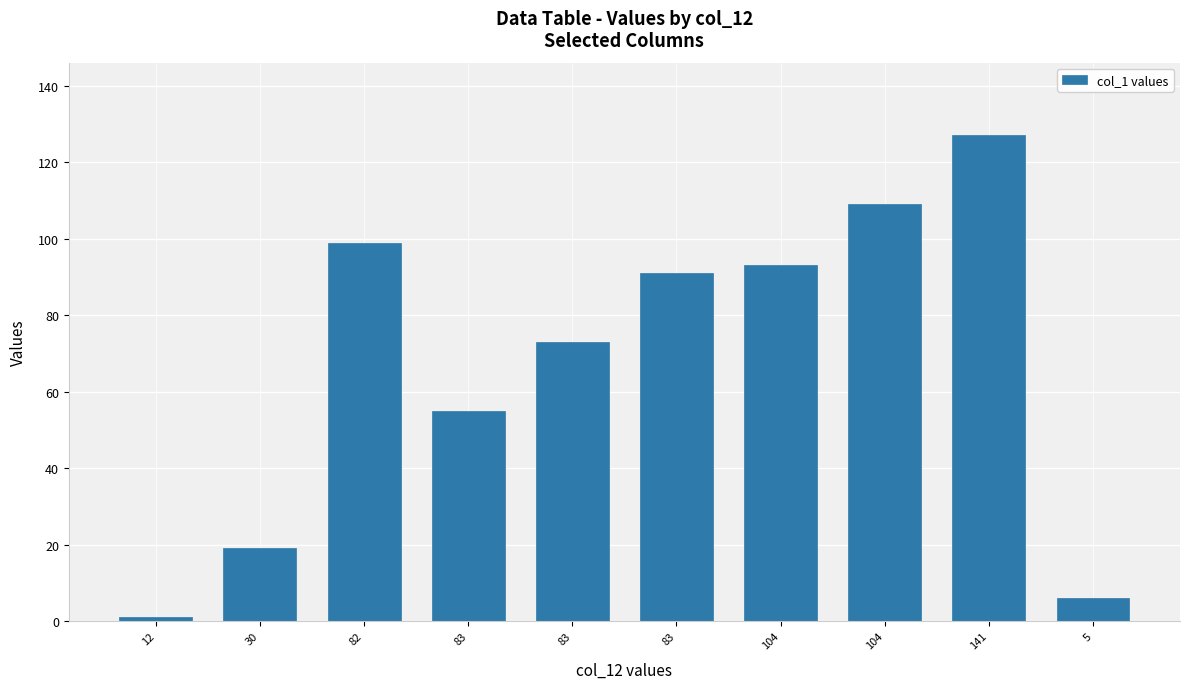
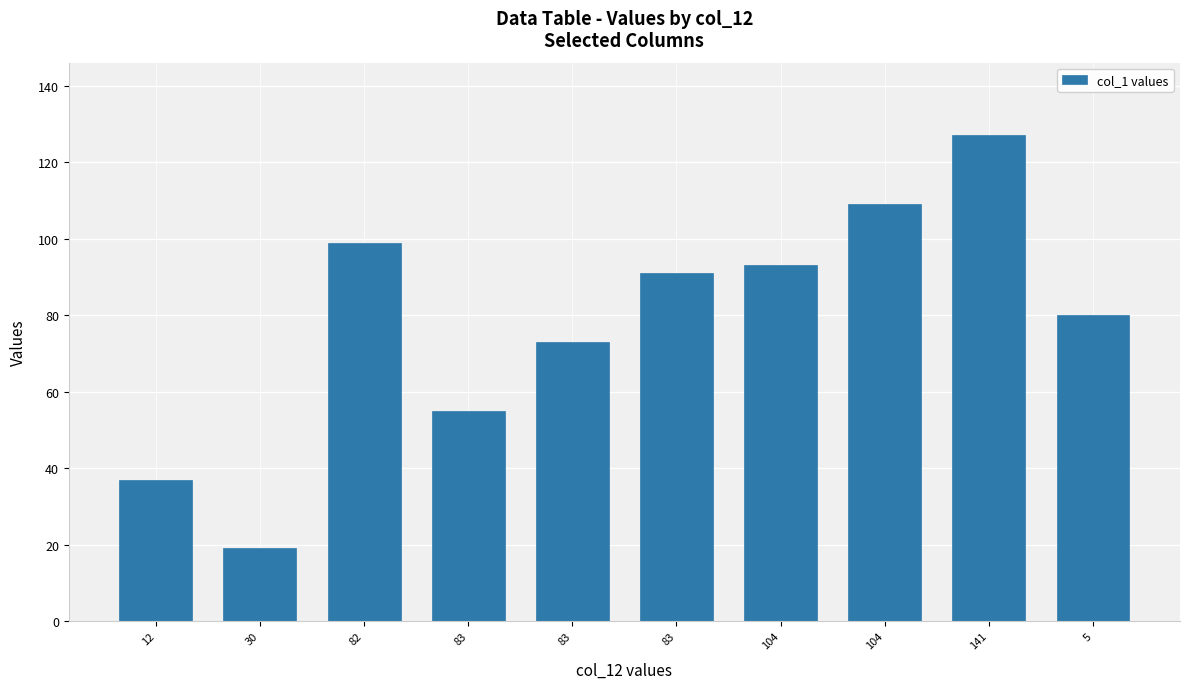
12: 1 -> 37
5: 6 -> 80
